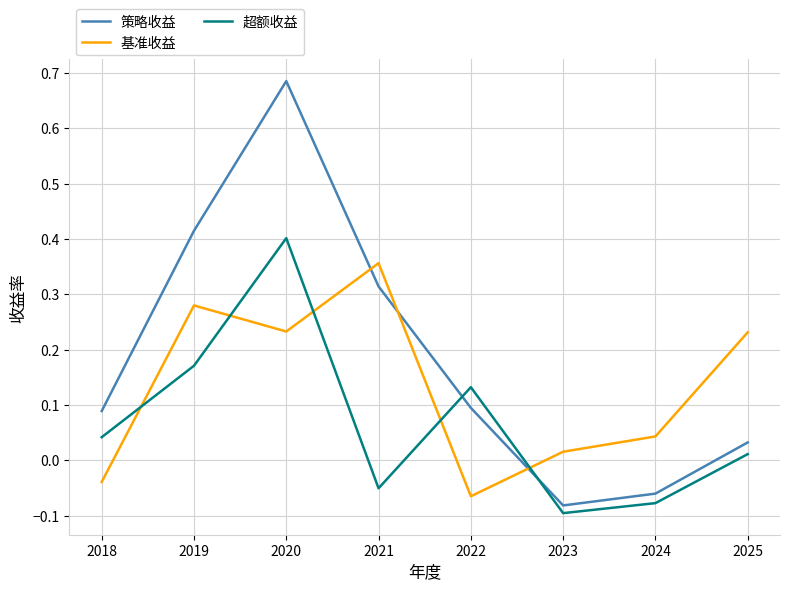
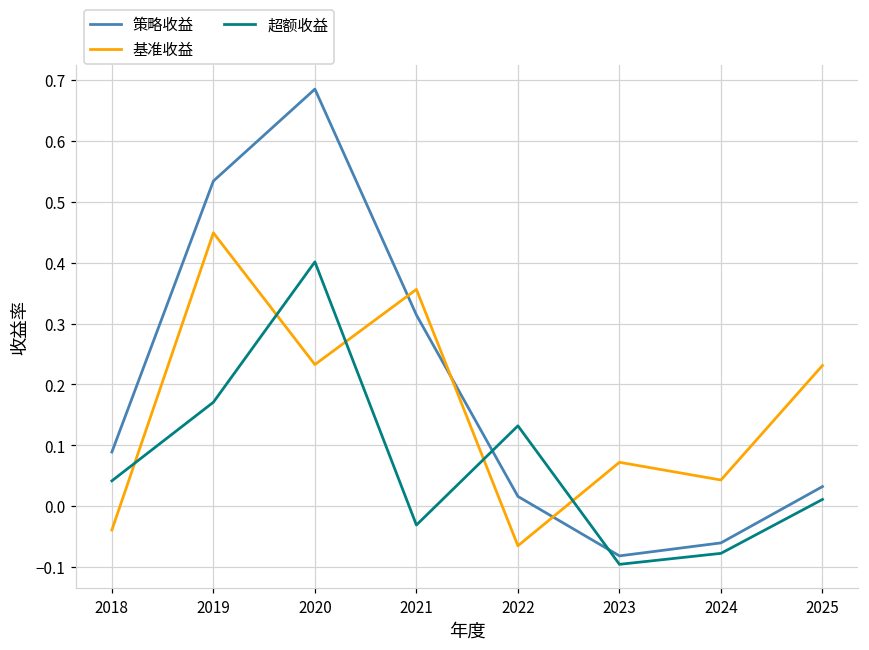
策略收益, 2019: 0.41 -> 0.53
基准收益, 2019: 0.28 -> 0.45
超额收益, 2021: -0.05 -> -0.03
策略收益, 2022: 0.09 -> 0.02
基准收益, 2023: 0.02 -> 0.07
